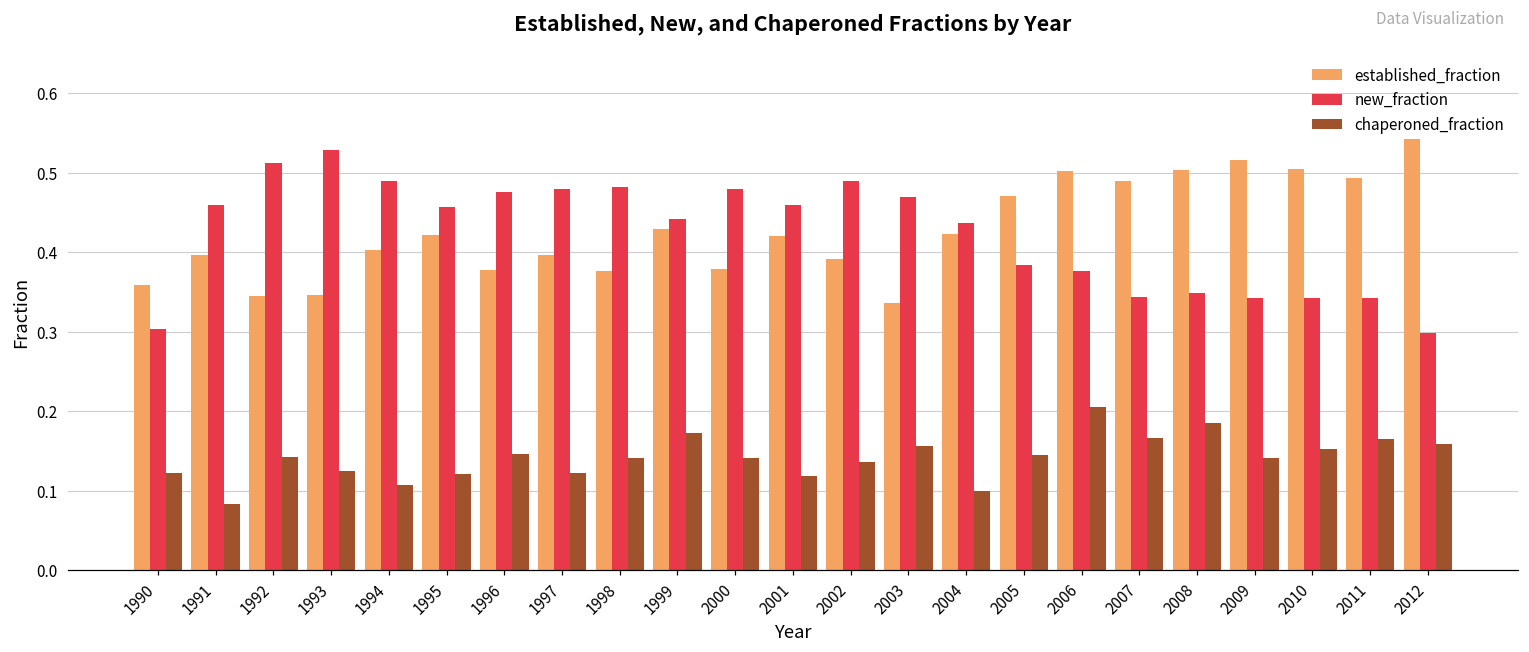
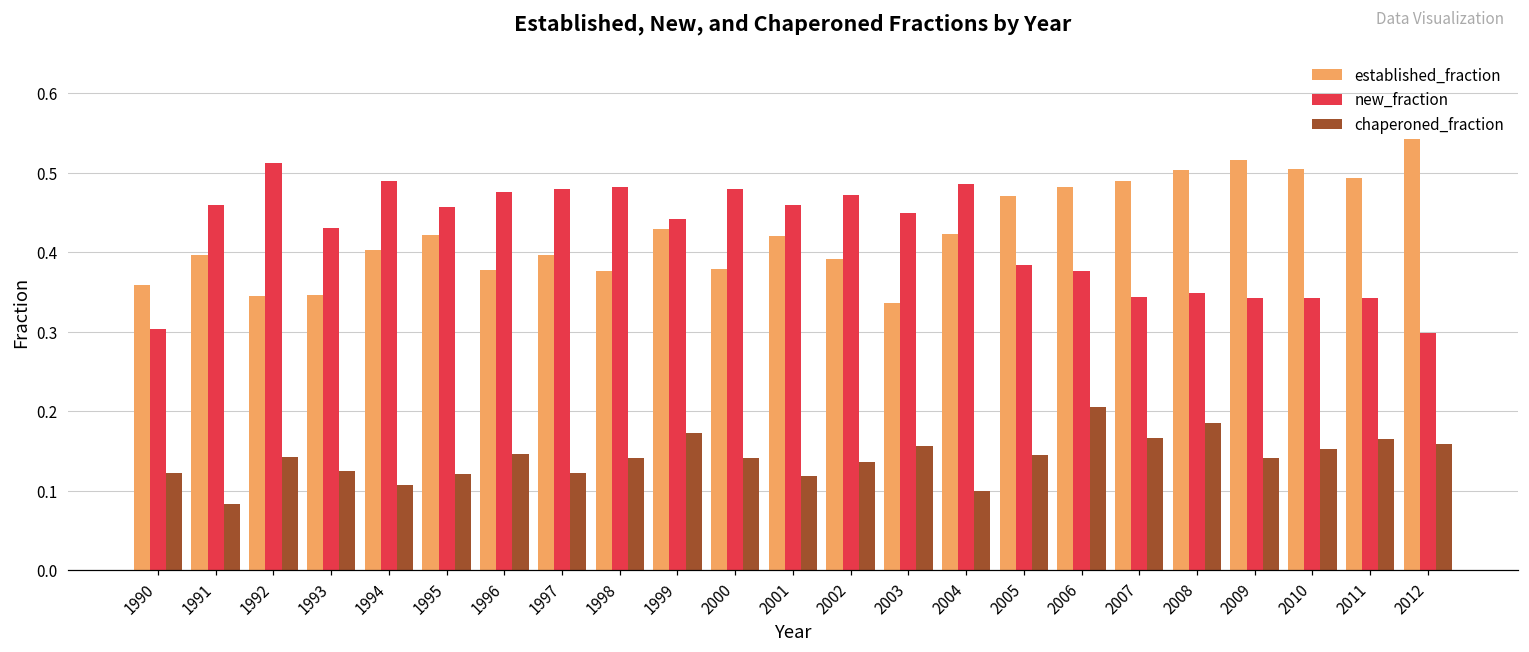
new_fraction, 1993: 0.53 -> 0.43
new_fraction, 2002: 0.49 -> 0.47
new_fraction, 2003: 0.47 -> 0.45
new_fraction, 2004: 0.44 -> 0.49
established_fraction, 2006: 0.50 -> 0.48
